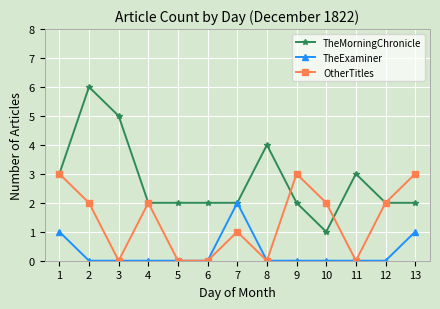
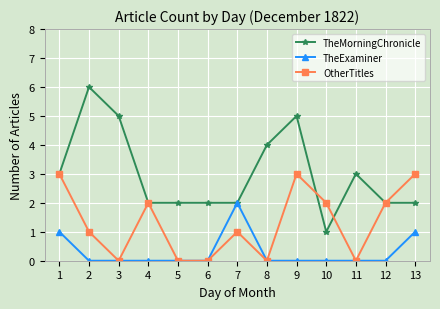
OtherTitles, 2: 2 -> 1
TheMorningChronicle, 9: 2 -> 5
